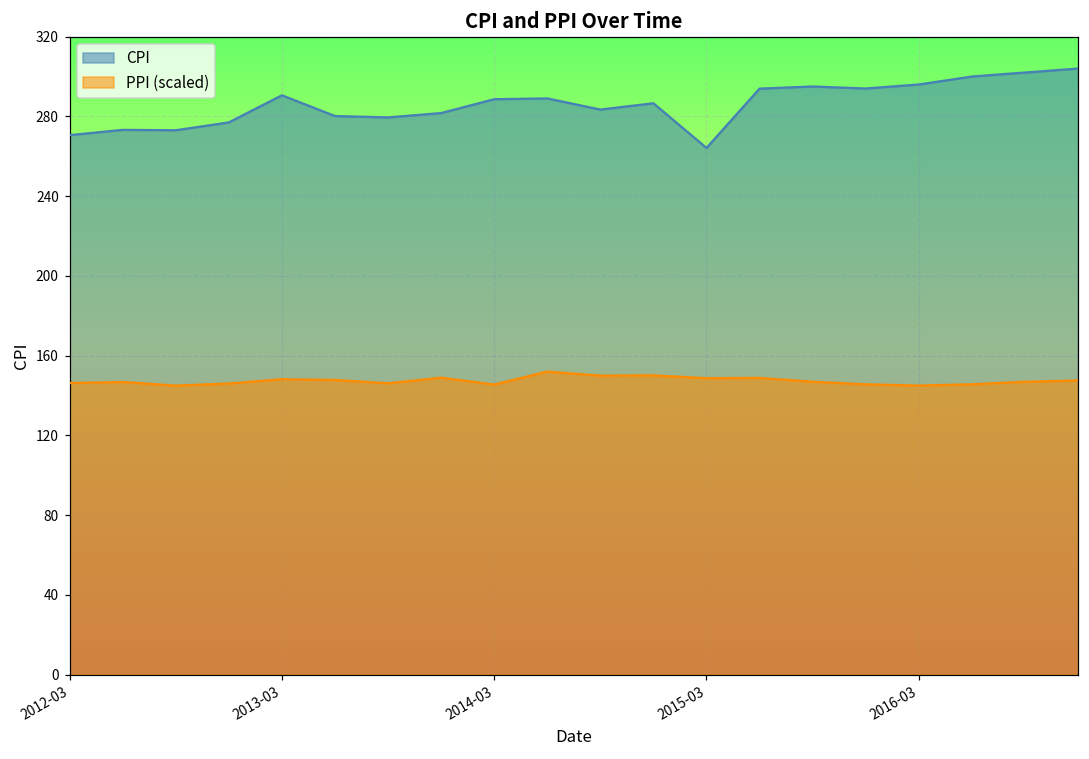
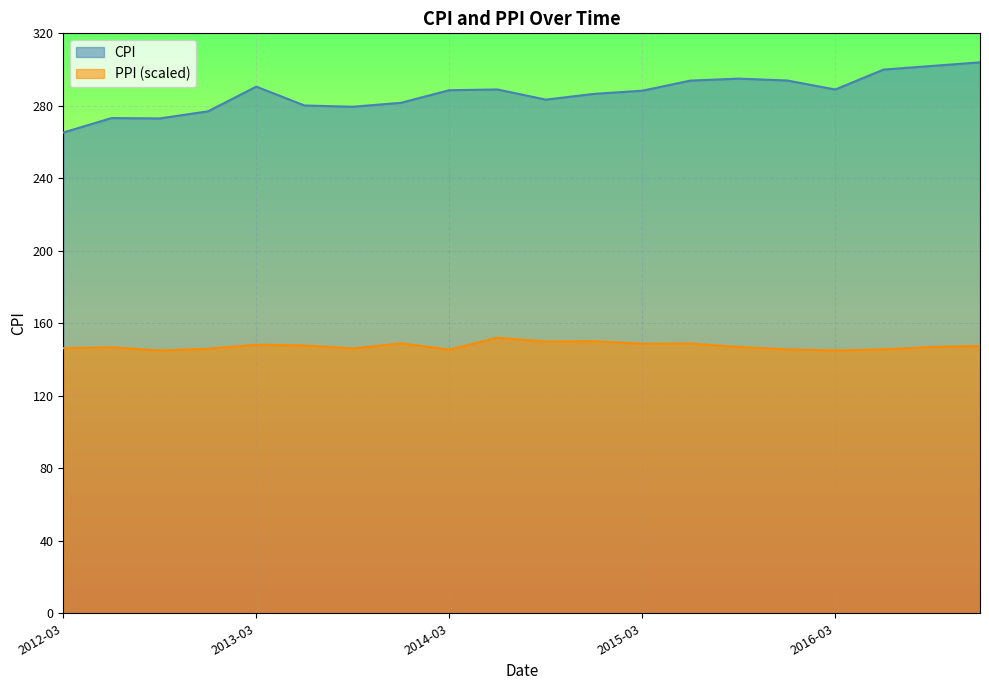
CPI, 2012-03: 271 -> 265
CPI, 2015-03: 264 -> 288
CPI, 2016-03: 296 -> 289
